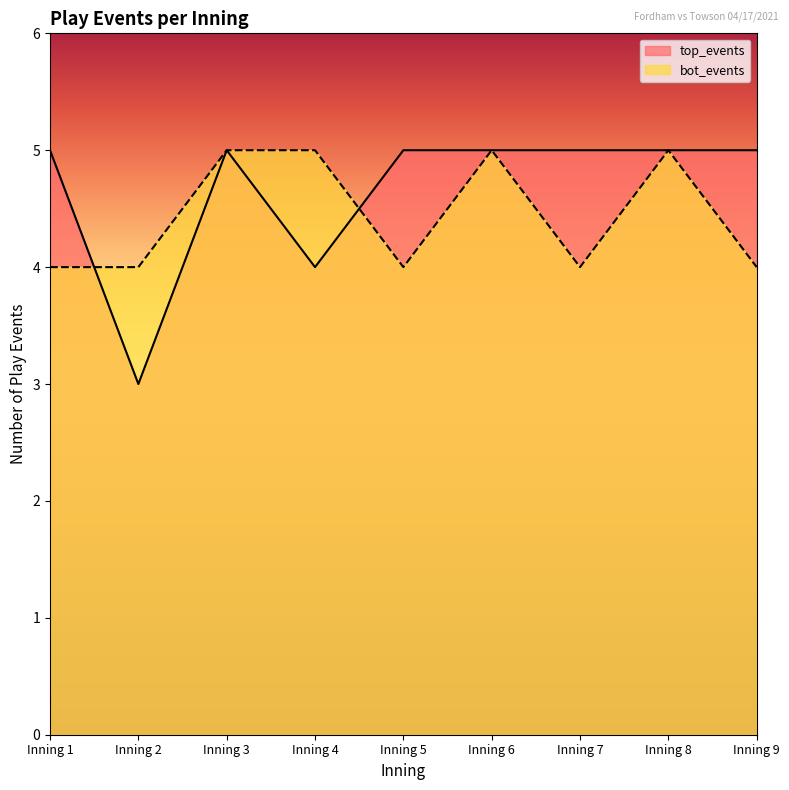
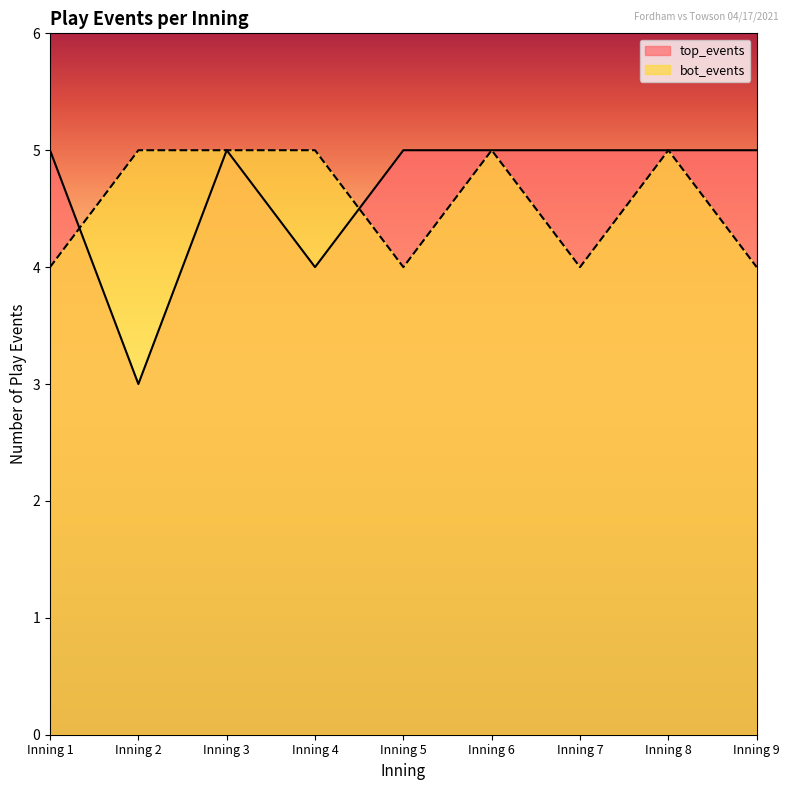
bot_events, Inning 2: 4 -> 5
